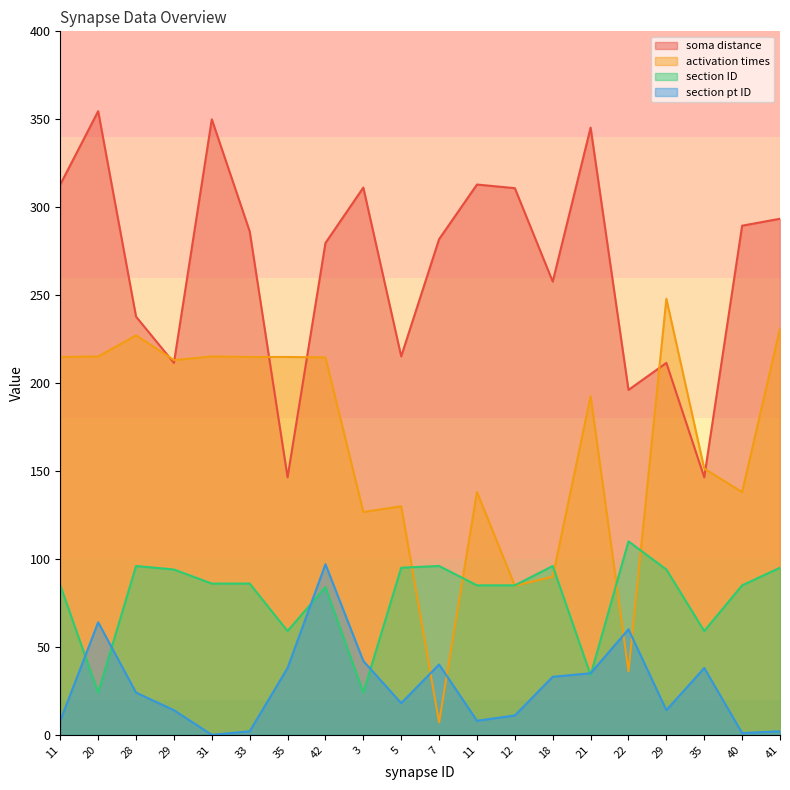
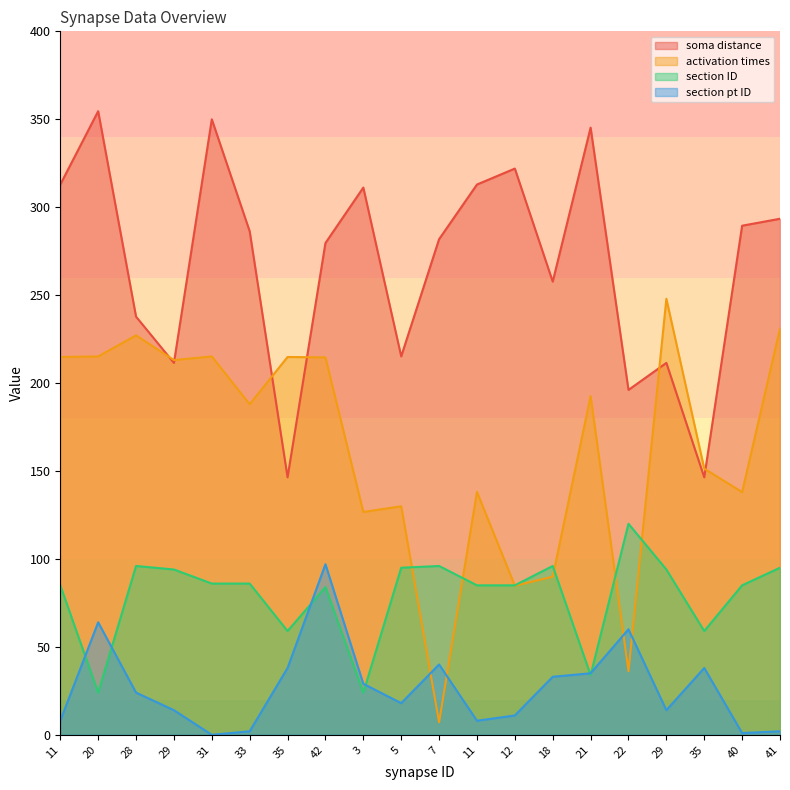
activation times, 33: 215 -> 188
section pt ID, 3: 42 -> 29
soma distance, 12: 311 -> 322
section ID, 22: 110 -> 120
